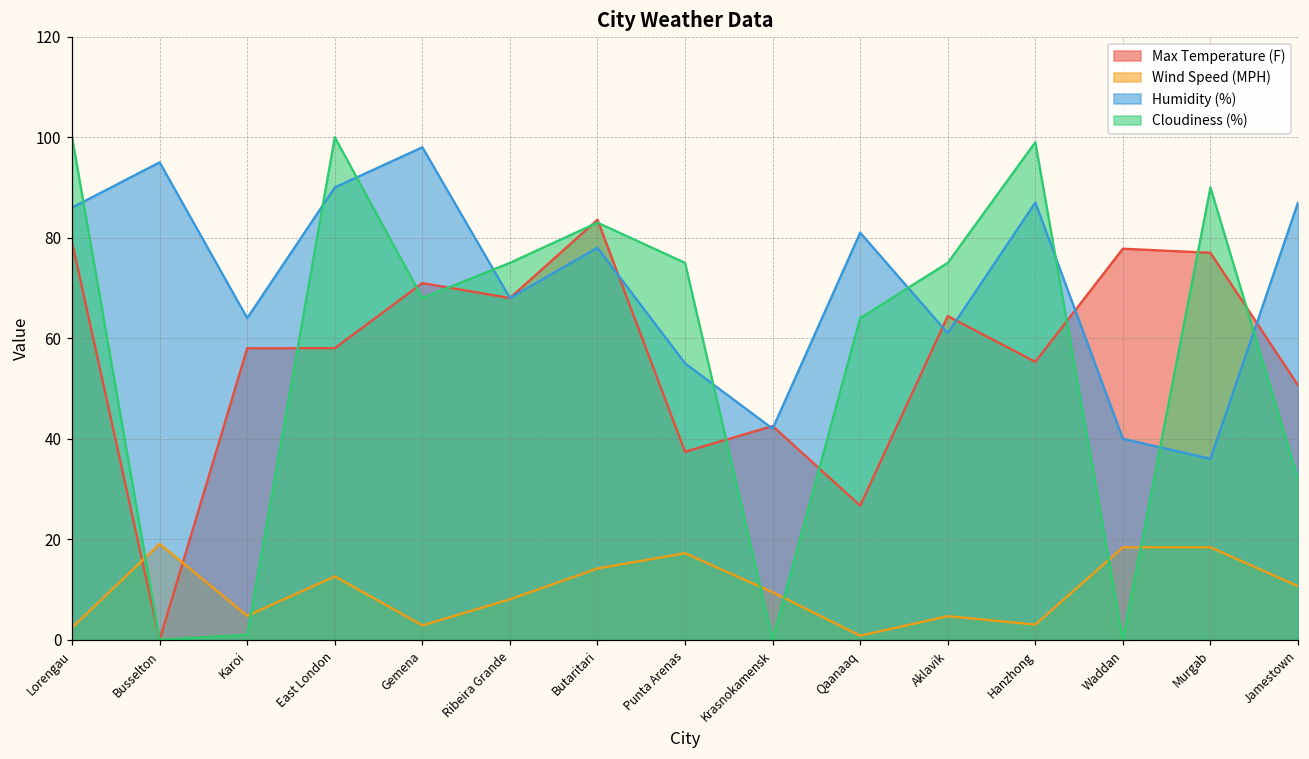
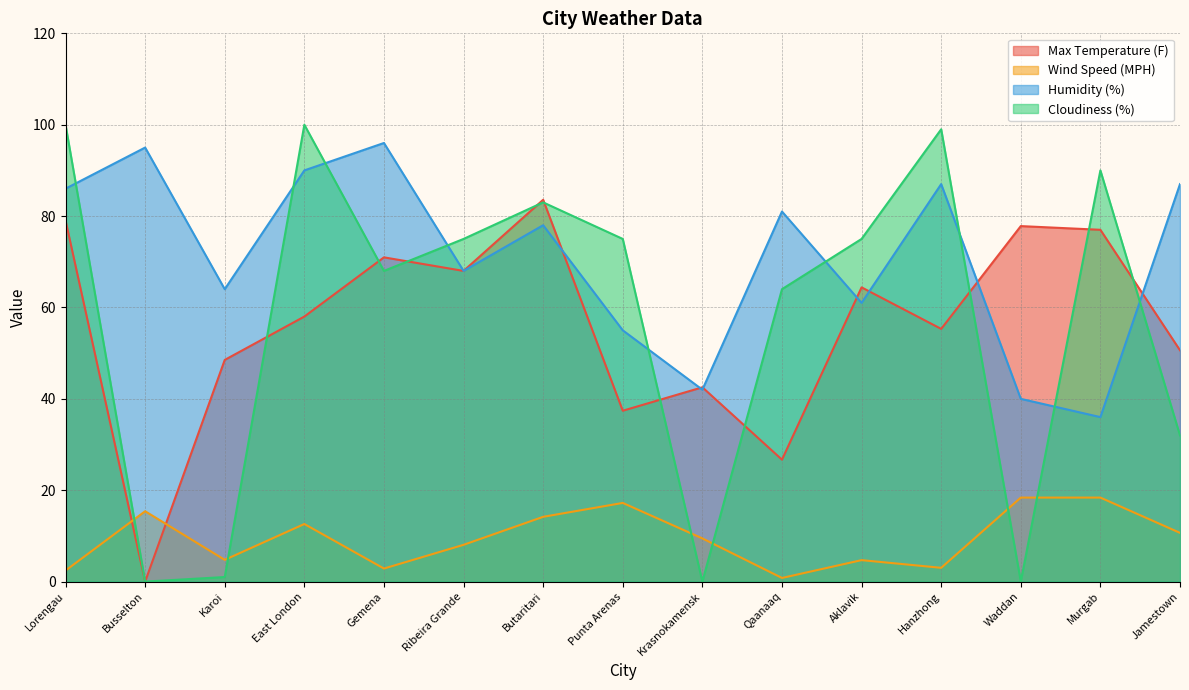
Wind Speed (MPH), Busselton: 19 -> 15
Max Temperature (F), Karoi: 58 -> 49
Humidity (%), Gemena: 98 -> 96
